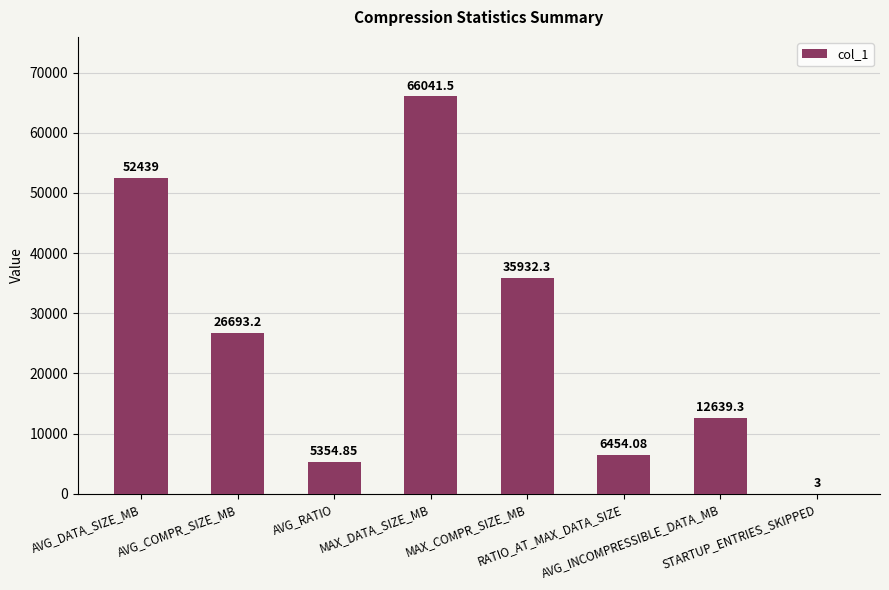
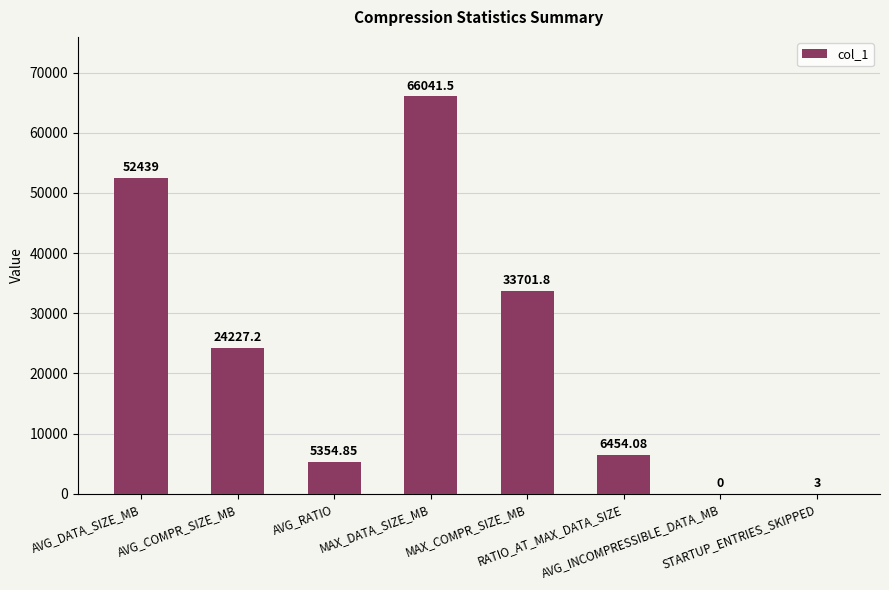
AVG_COMPR_SIZE_MB: 26693.2 -> 24227.2
MAX_COMPR_SIZE_MB: 35932.3 -> 33701.8
AVG_INCOMPRESSIBLE_DATA_MB: 12639.3 -> 0
